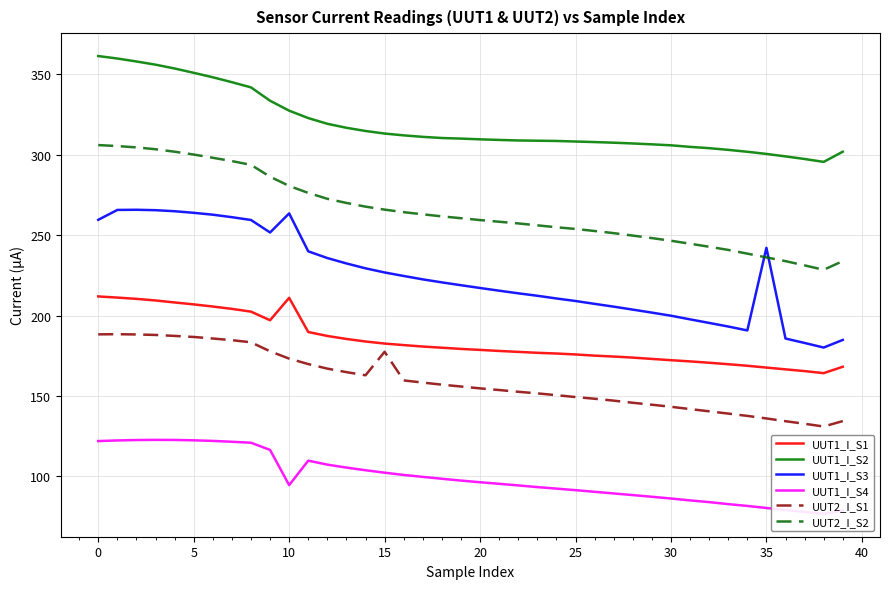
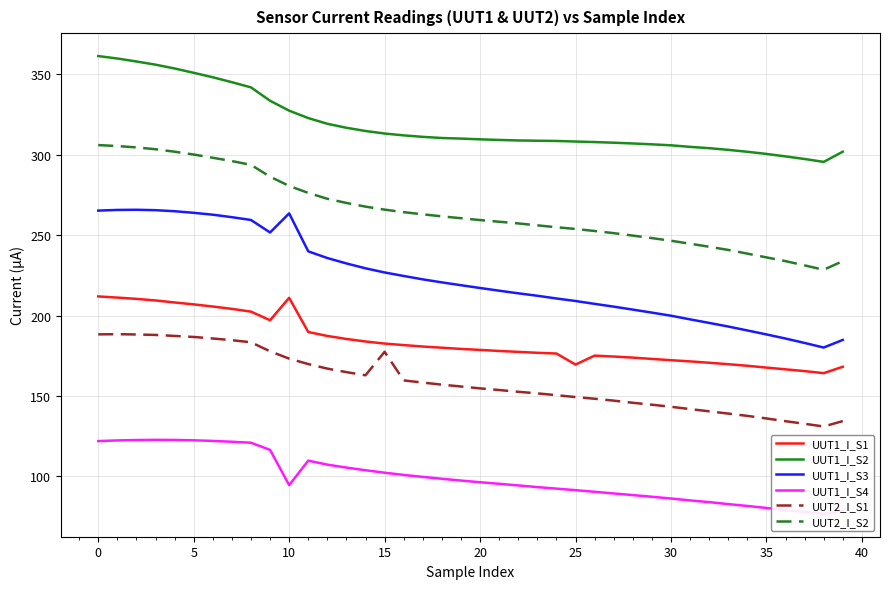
UUT1_I_S3, 0: 259 -> 265
UUT1_I_S1, 25: 176 -> 170
UUT1_I_S3, 35: 242 -> 188
